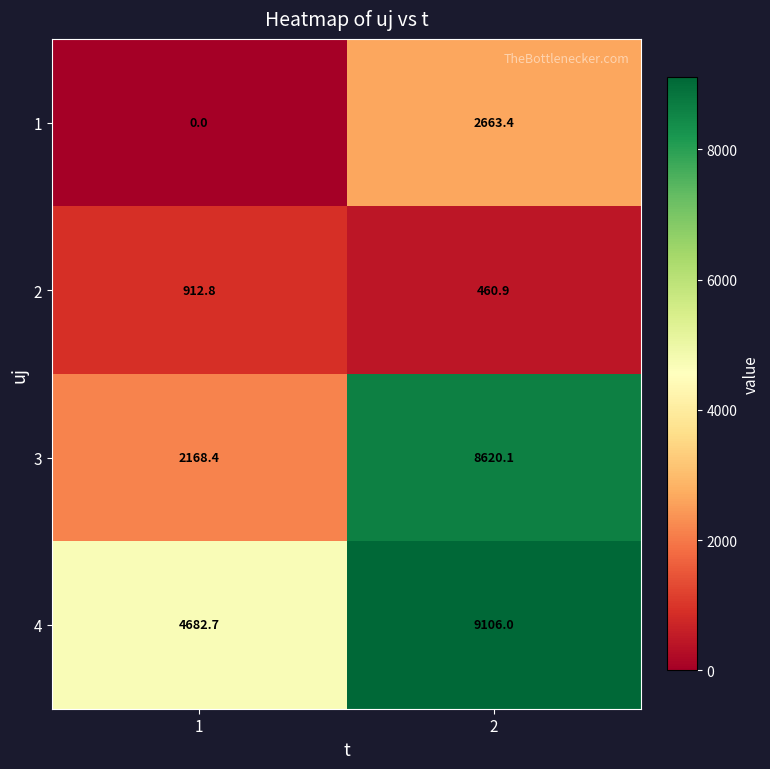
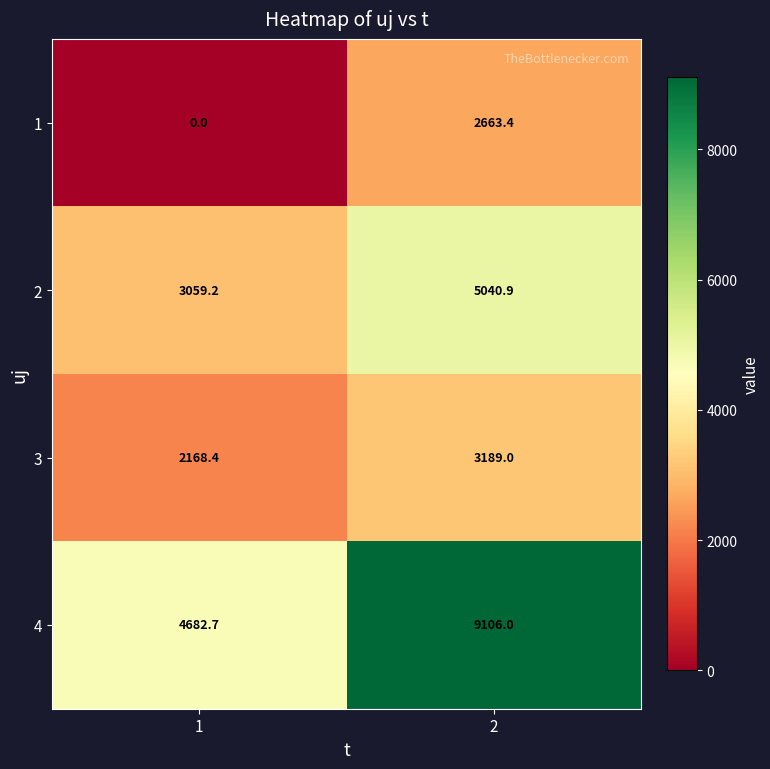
2, 1: 912.8 -> 3059.2
2, 2: 460.9 -> 5040.9
3, 2: 8620.1 -> 3189.0
